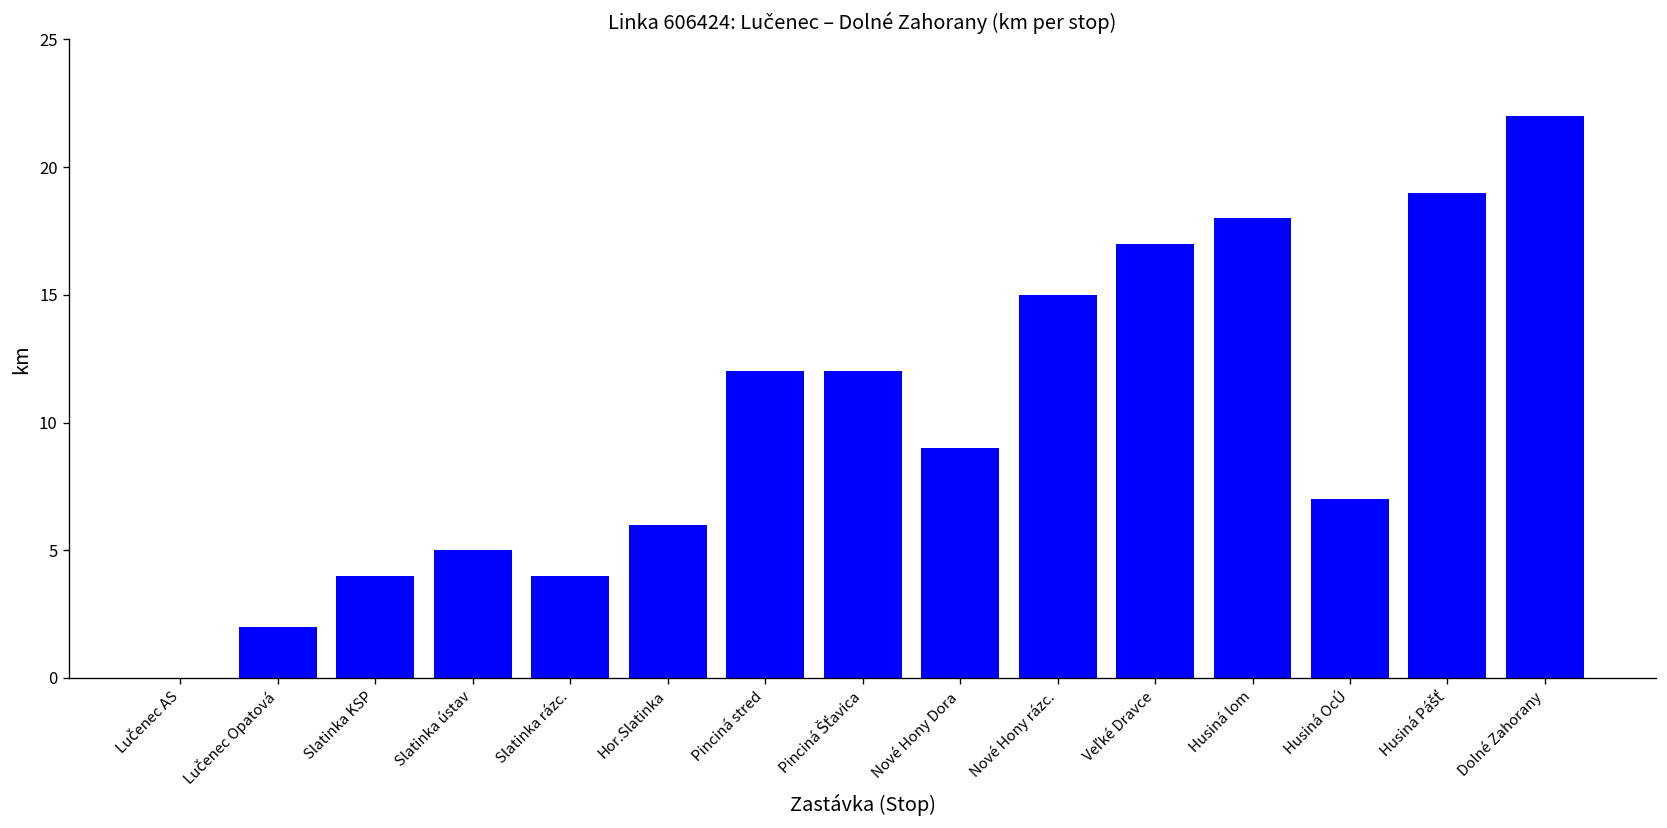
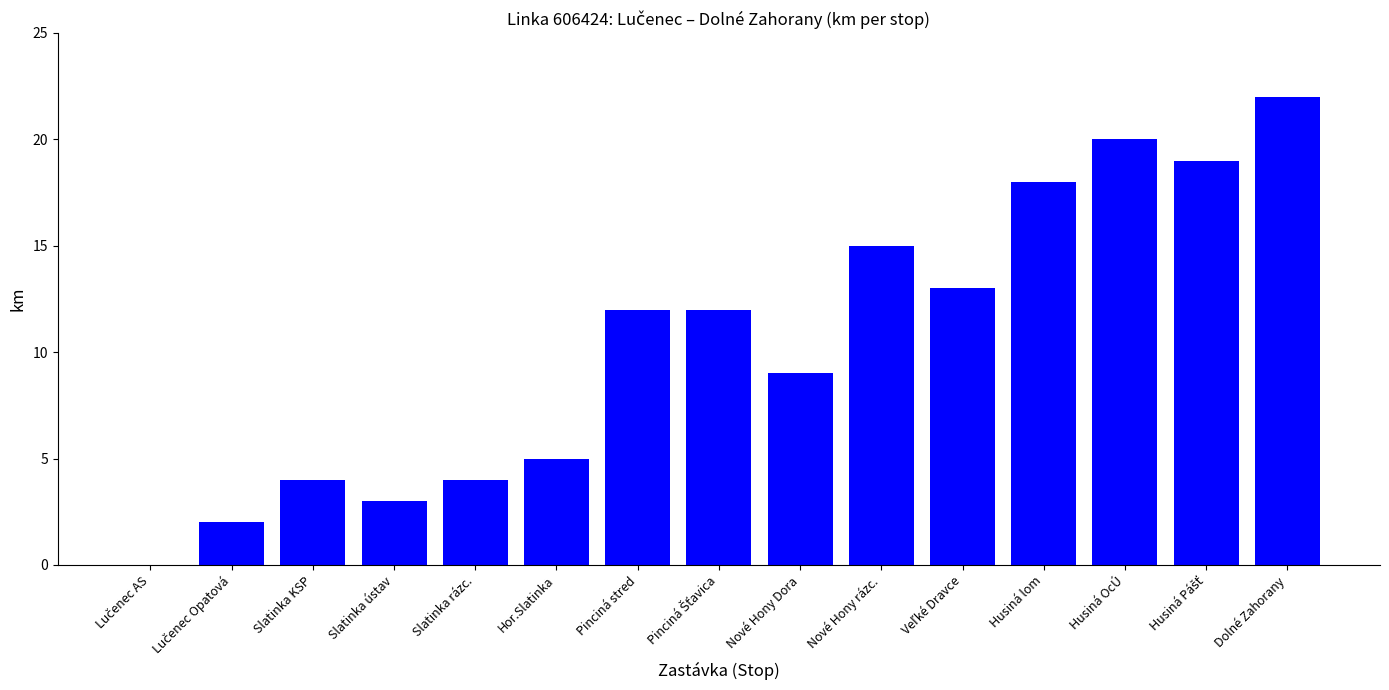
Slatinka ústav: 5 -> 3
Hor.Slatinka: 6 -> 5
Veľké Dravce: 17 -> 13
Husiná OcÚ: 7 -> 20
